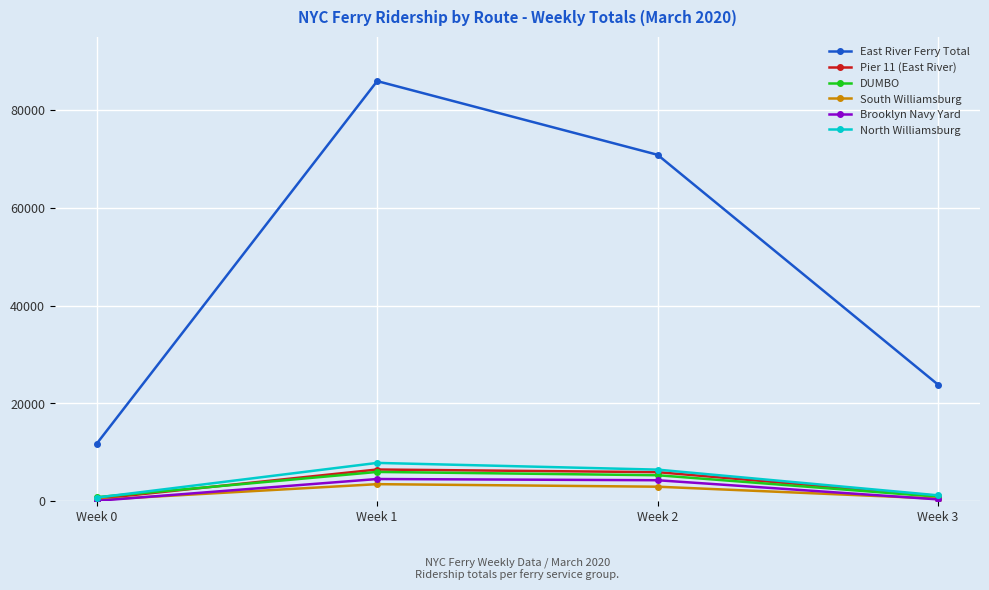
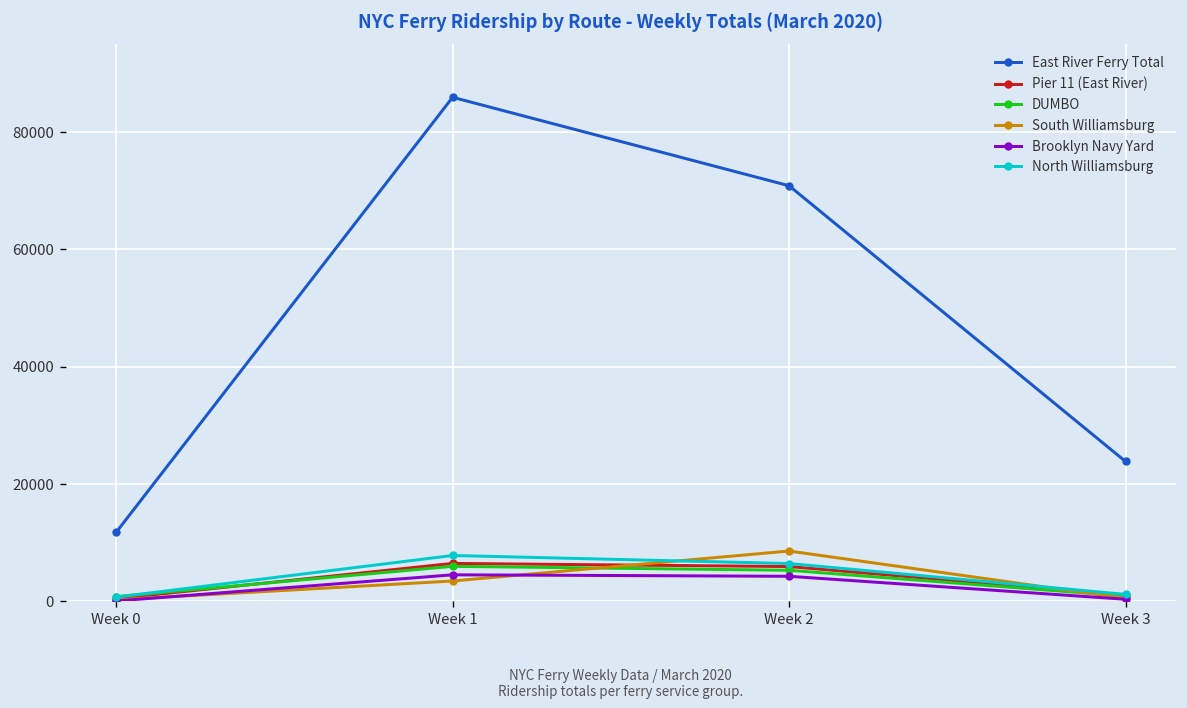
South Williamsburg, Week 2: 3000 -> 9000
